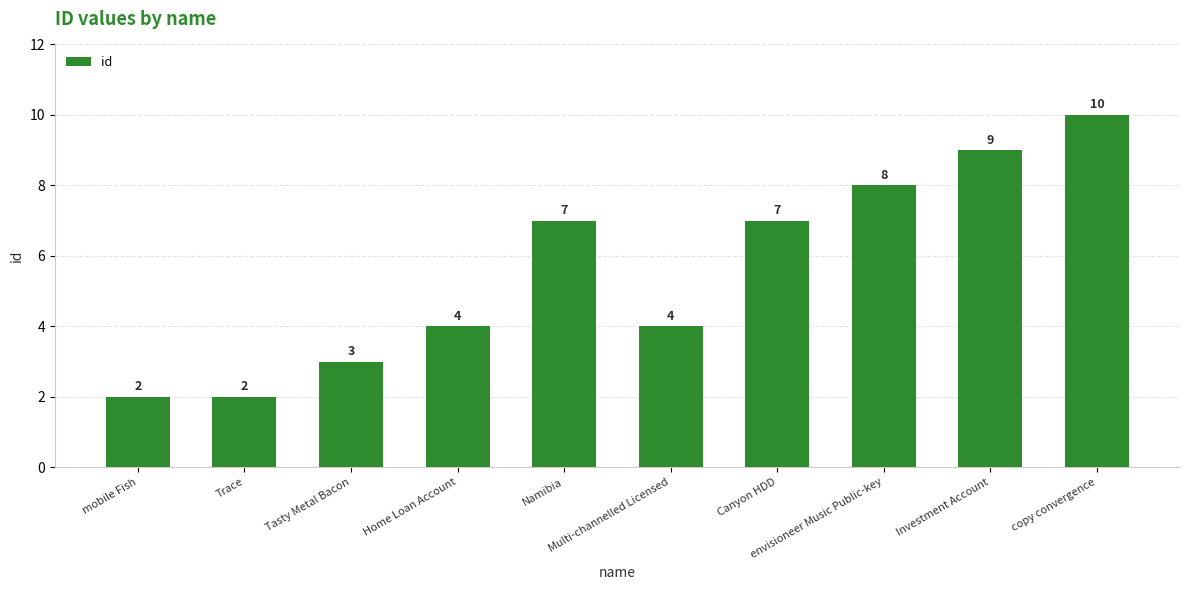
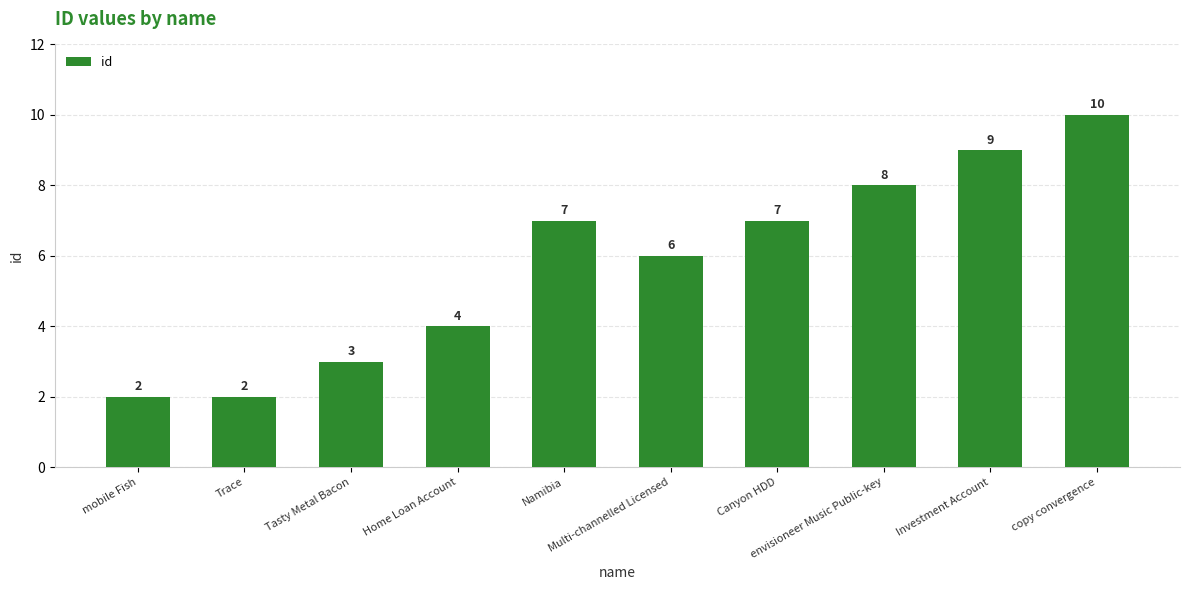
Multi-channelled Licensed: 4 -> 6
